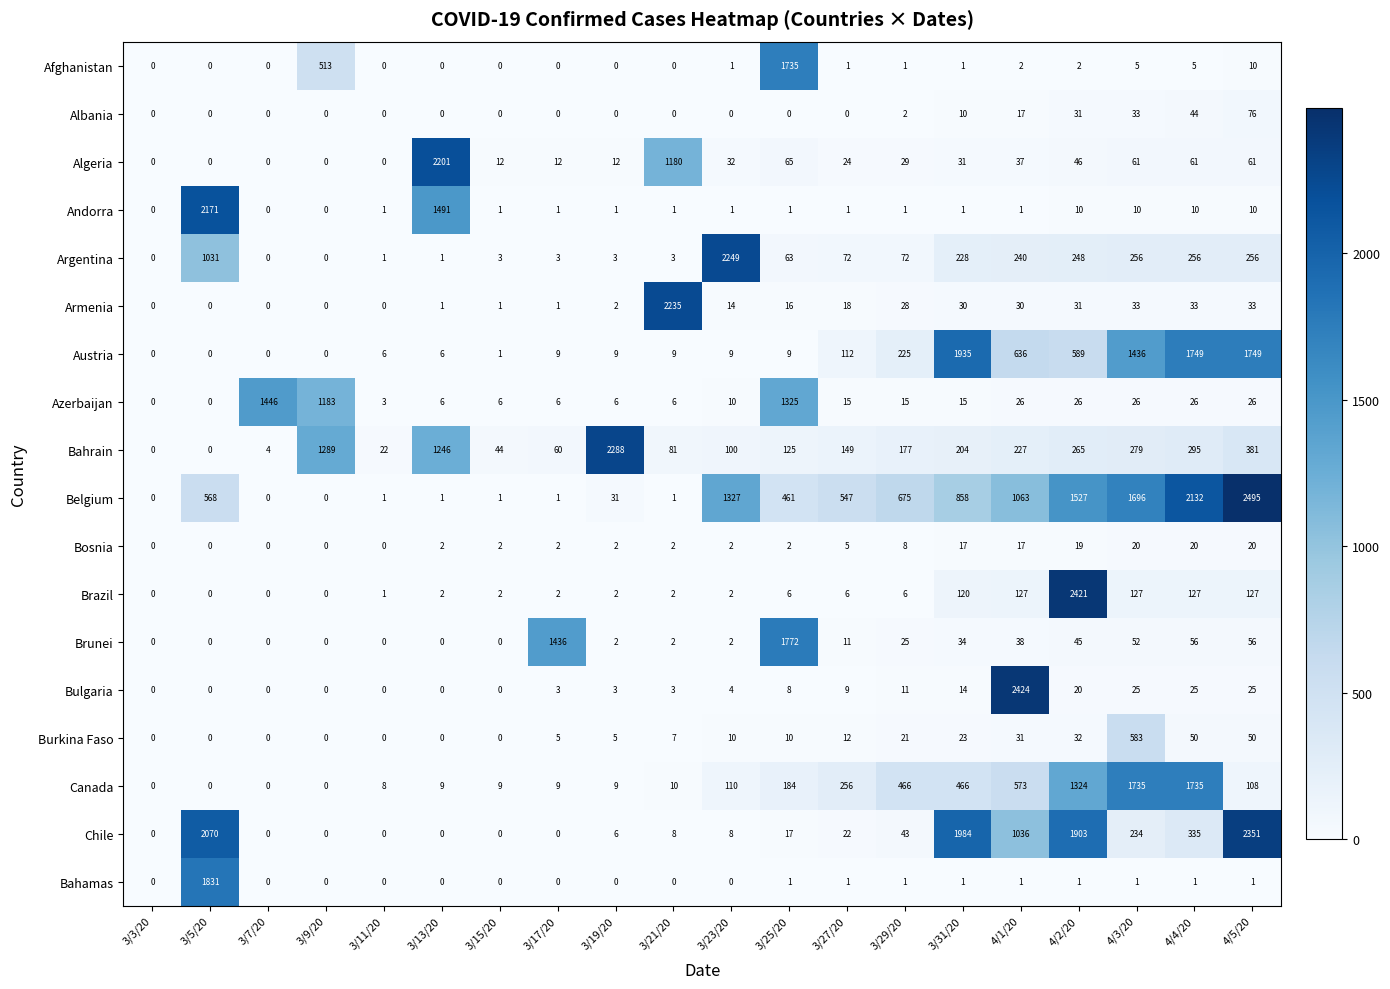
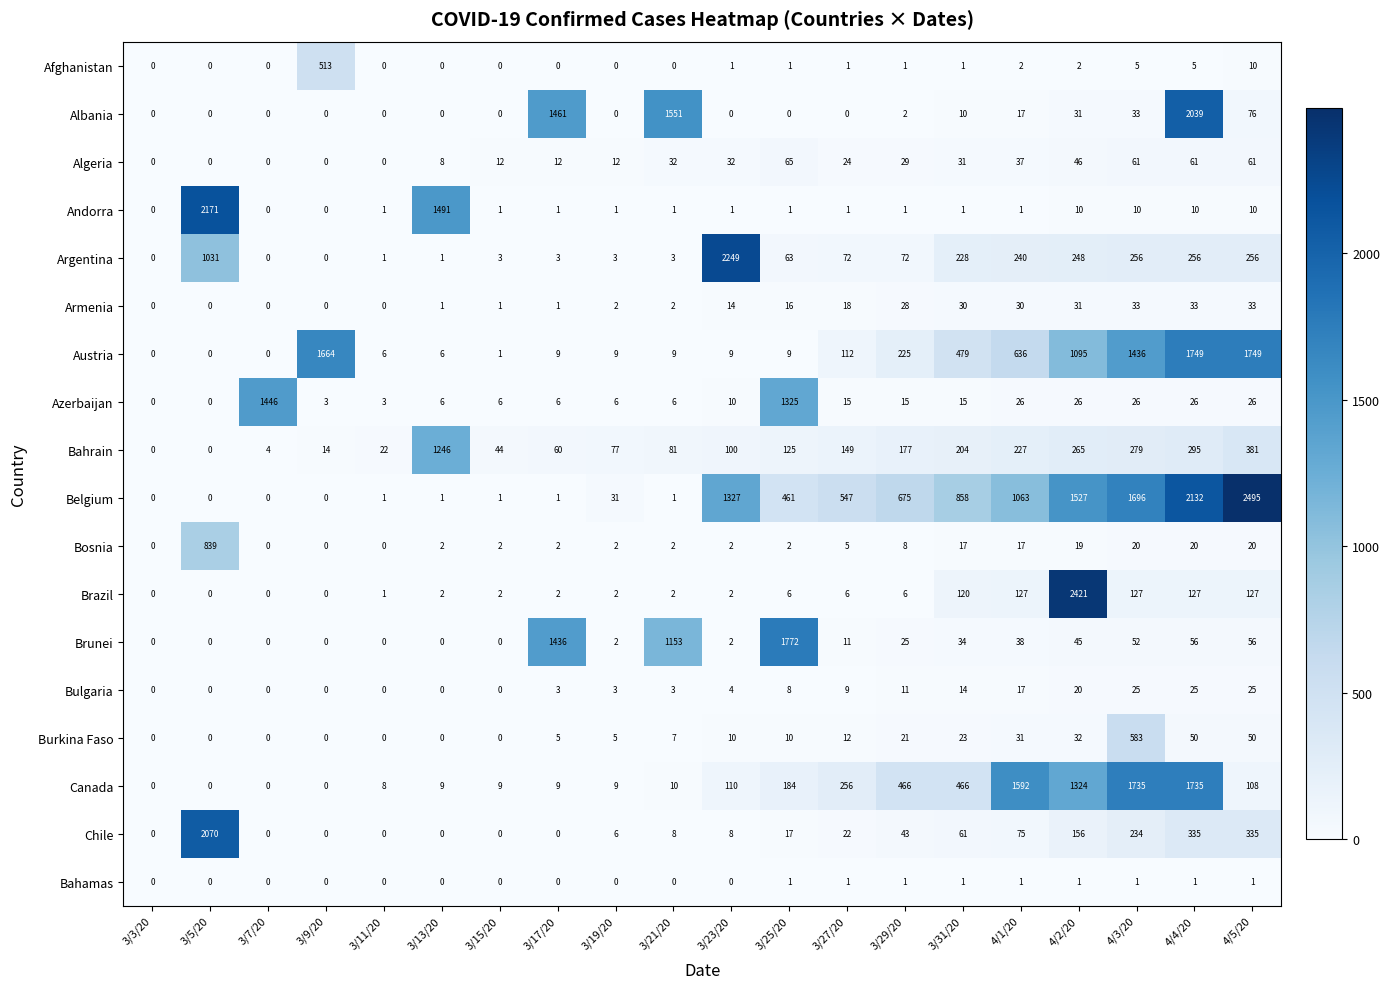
Afghanistan, 3/25/20: 1735 -> 1
Albania, 3/17/20: 0 -> 1461
Albania, 3/21/20: 0 -> 1551
Albania, 4/4/20: 44 -> 2039
Algeria, 3/13/20: 2201 -> 8
Algeria, 3/21/20: 1180 -> 32
Armenia, 3/21/20: 2235 -> 2
Austria, 3/9/20: 0 -> 1664
Austria, 3/31/20: 1935 -> 479
Austria, 4/2/20: 589 -> 1095
Azerbaijan, 3/9/20: 1183 -> 3
Bahrain, 3/9/20: 1289 -> 14
Bahrain, 3/19/20: 2288 -> 77
Belgium, 3/5/20: 568 -> 0
Bosnia, 3/5/20: 0 -> 839
Brunei, 3/21/20: 2 -> 1153
Bulgaria, 4/1/20: 2424 -> 17
Canada, 4/1/20: 573 -> 1592
Chile, 3/31/20: 1984 -> 61
Chile, 4/1/20: 1036 -> 75
Chile, 4/2/20: 1903 -> 156
Chile, 4/5/20: 2351 -> 335
Bahamas, 3/5/20: 1831 -> 0
